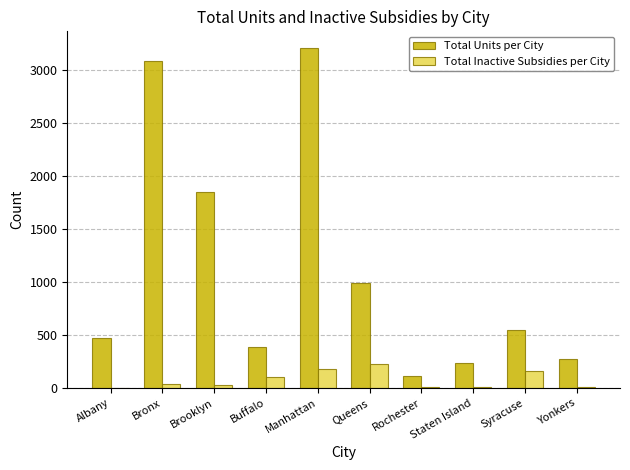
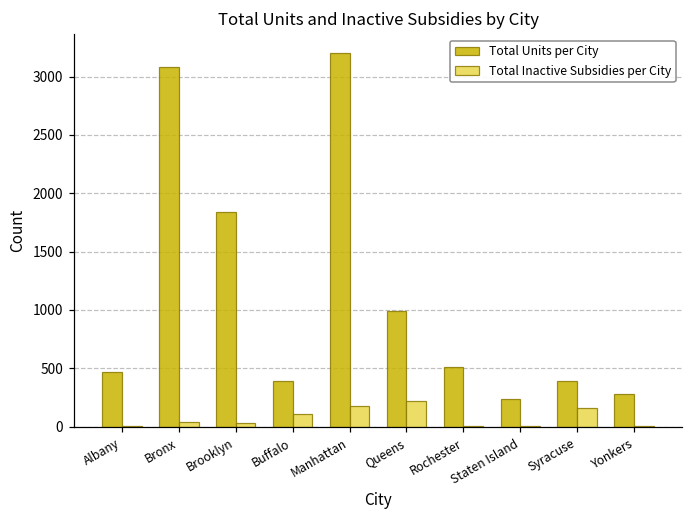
Total Units per City, Rochester: 110 -> 510
Total Units per City, Syracuse: 550 -> 390
